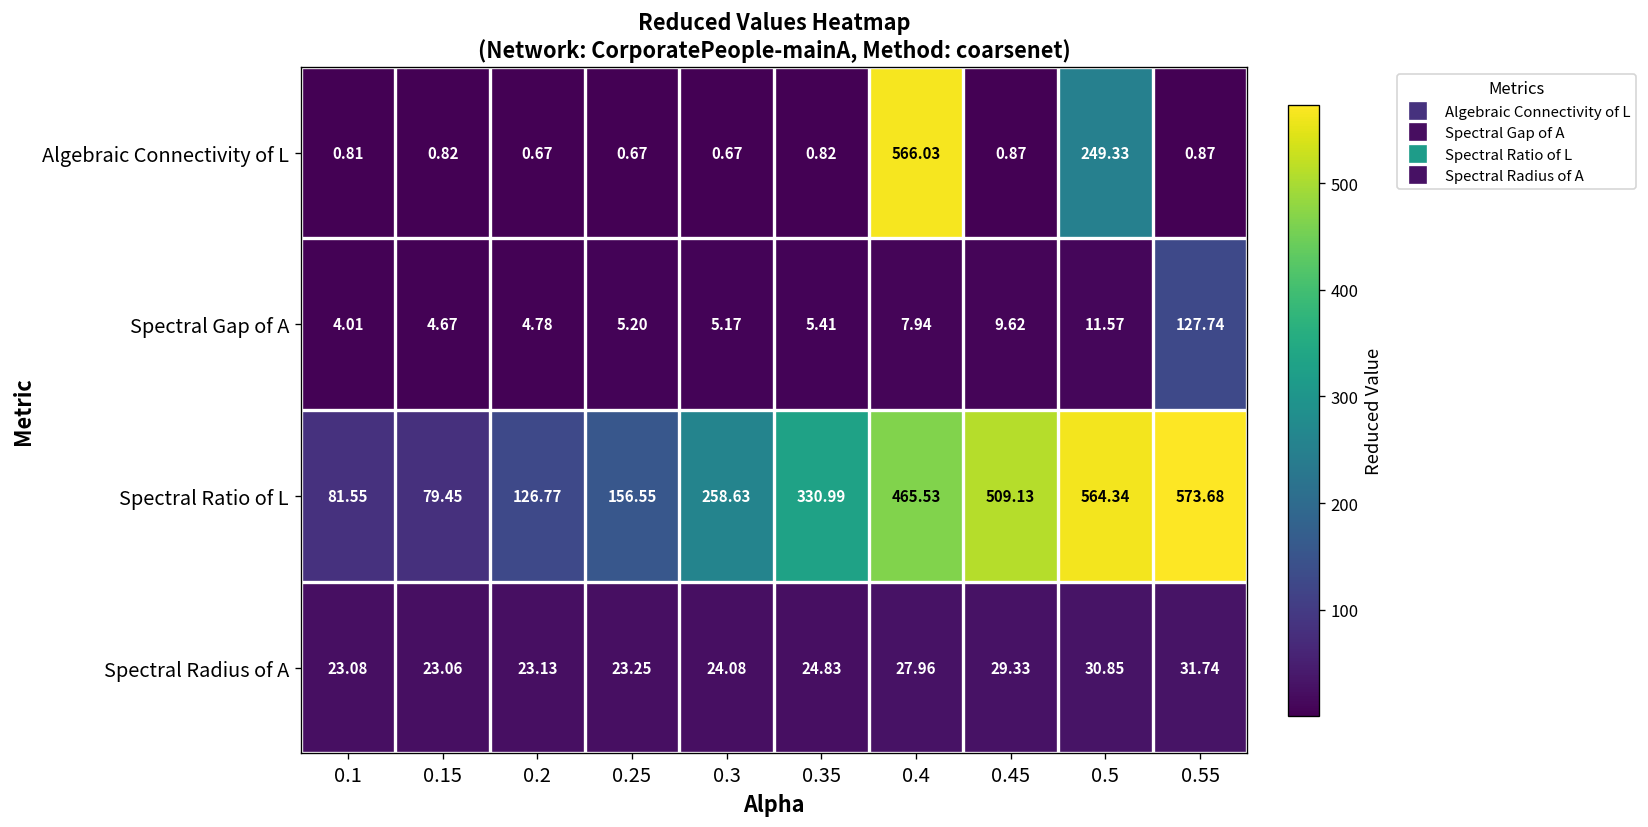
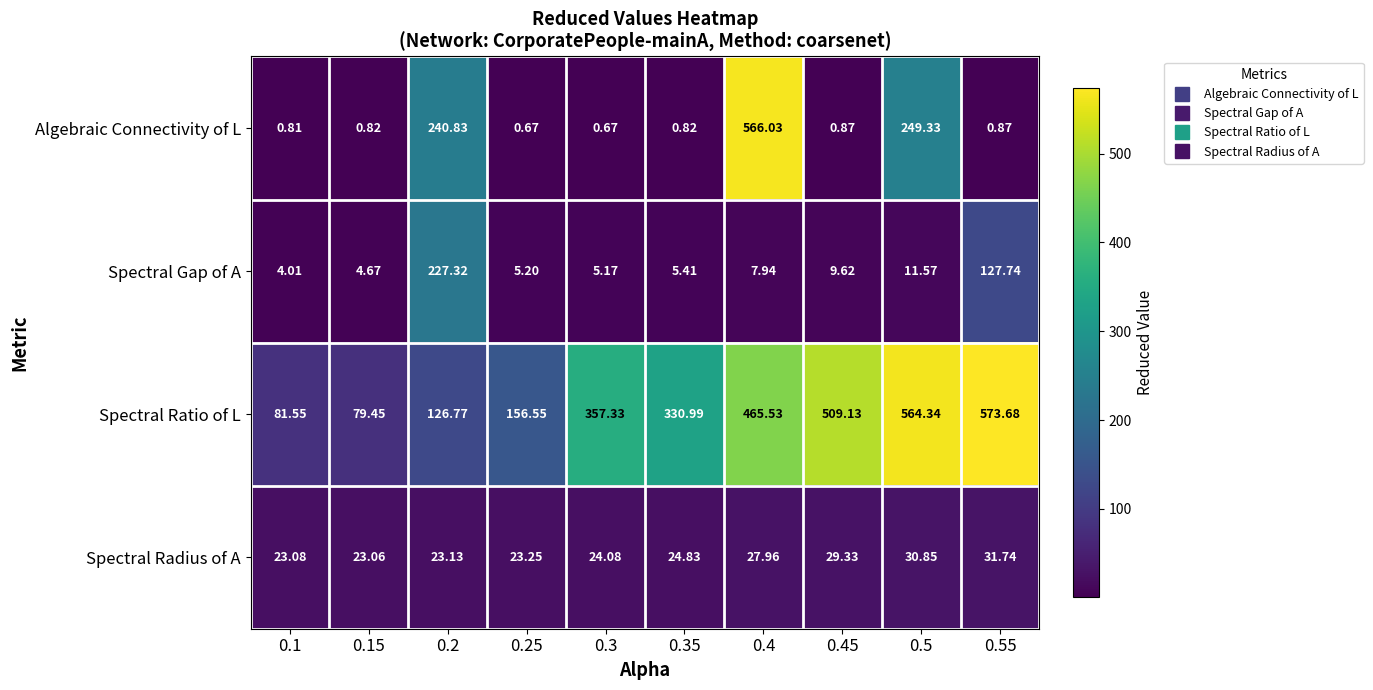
Algebraic Connectivity of L, 0.2: 0.67 -> 240.83
Spectral Gap of A, 0.2: 4.78 -> 227.32
Spectral Ratio of L, 0.3: 258.63 -> 357.33
